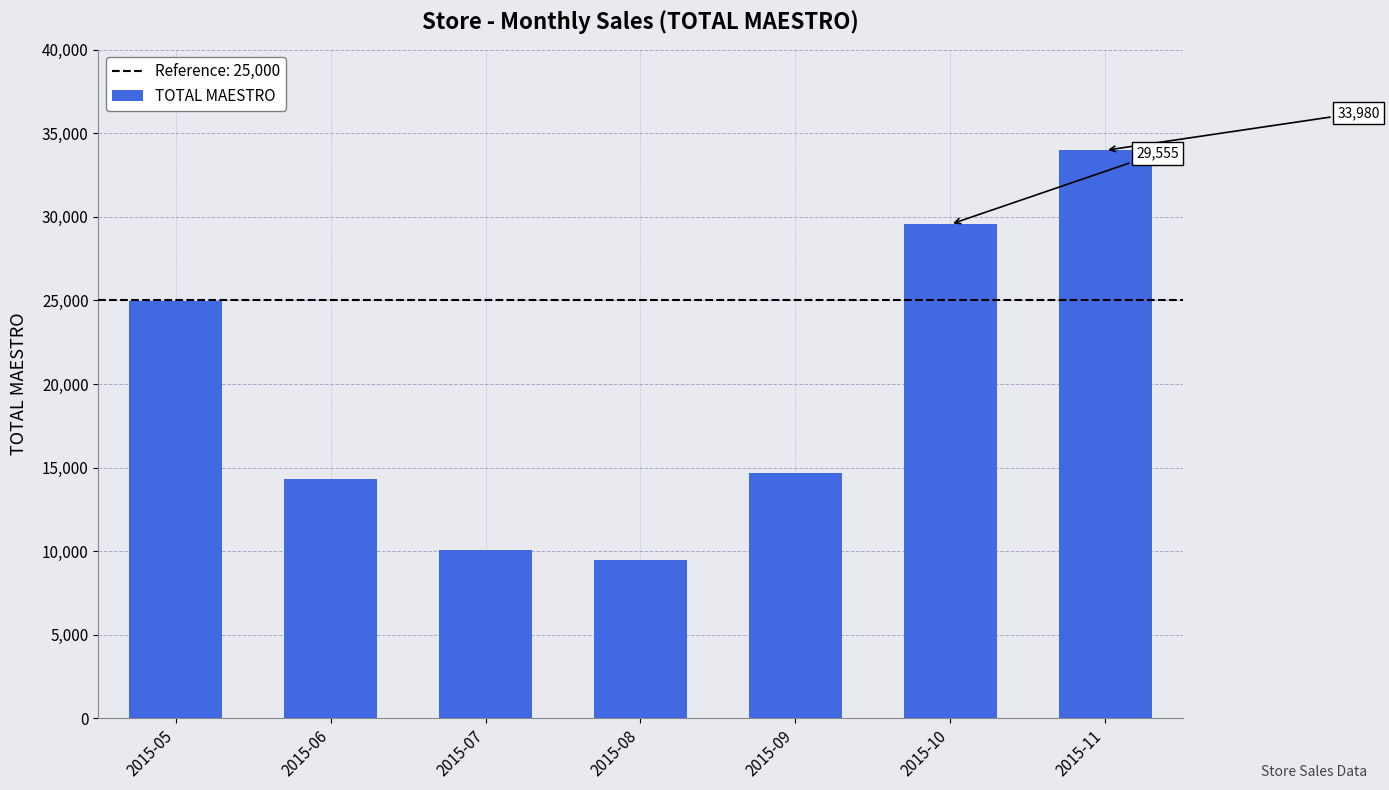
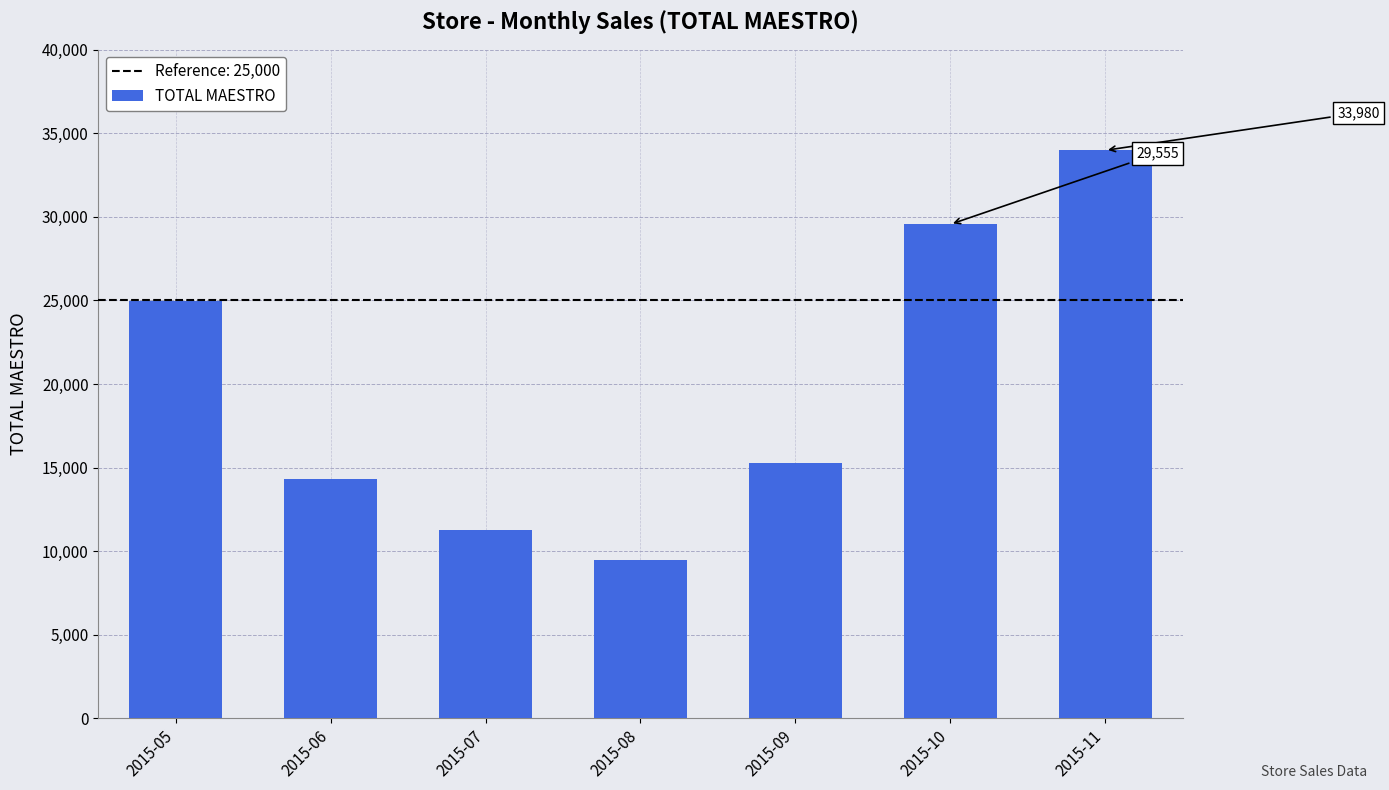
2015-07: 10,100 -> 11,300
2015-09: 14,700 -> 15,300
